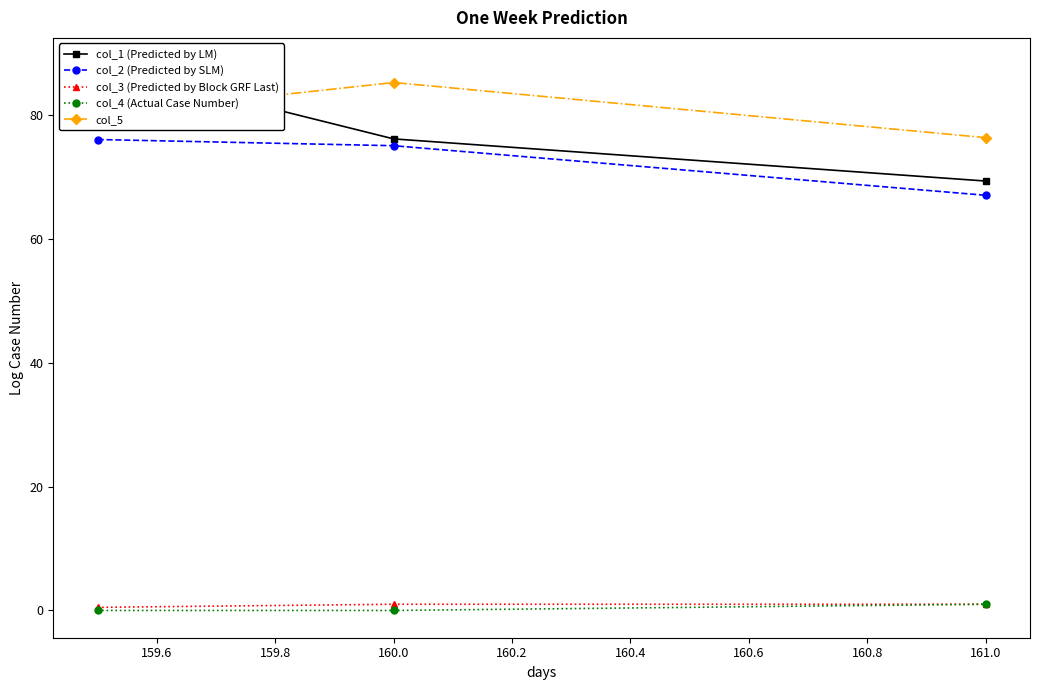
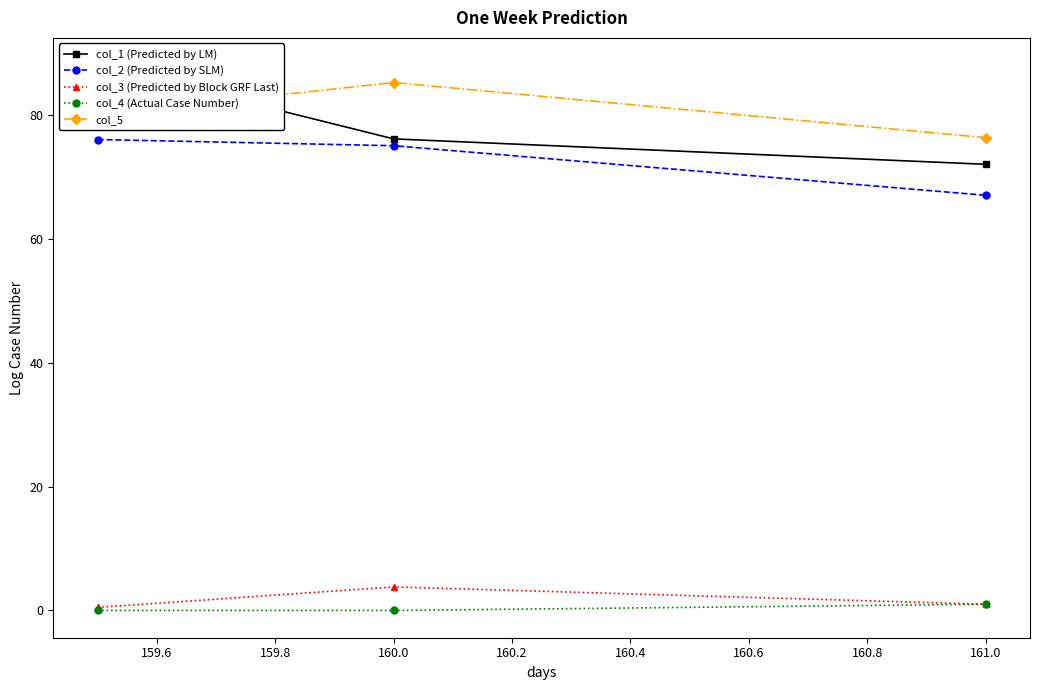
col_3 (Predicted by Block GRF Last), 160.0: 1 -> 4
col_1 (Predicted by LM), 161.0: 69 -> 72
